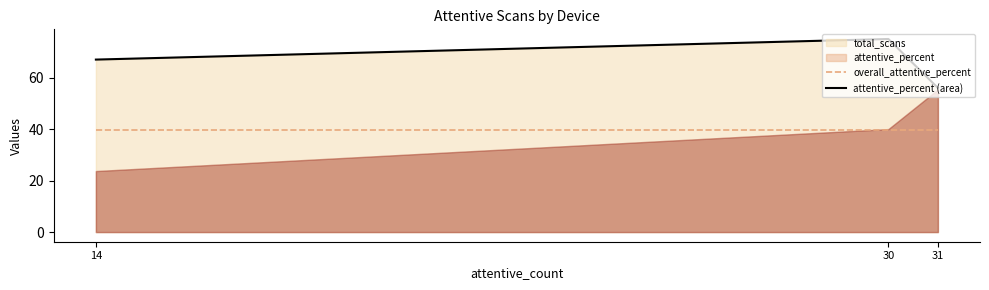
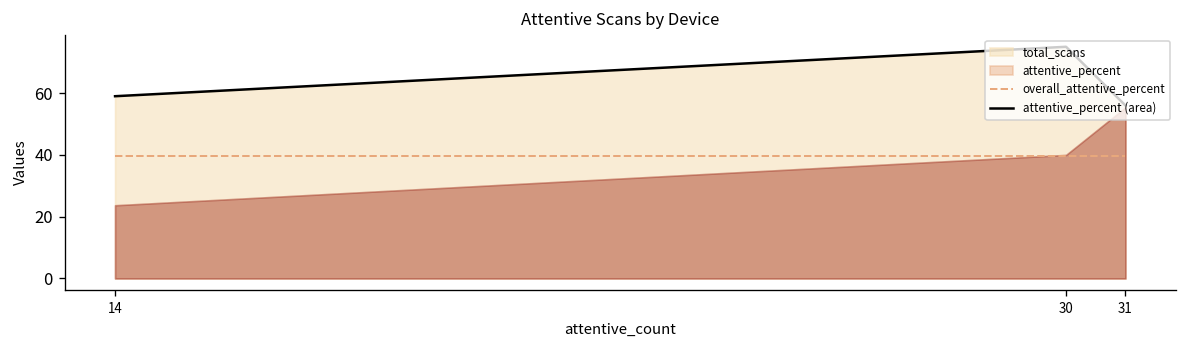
total_scans, 14: 67 -> 59
